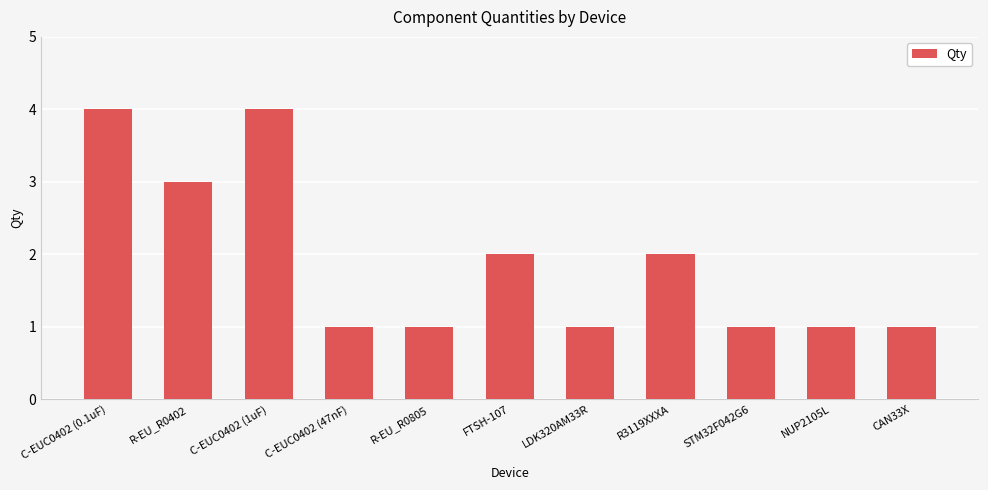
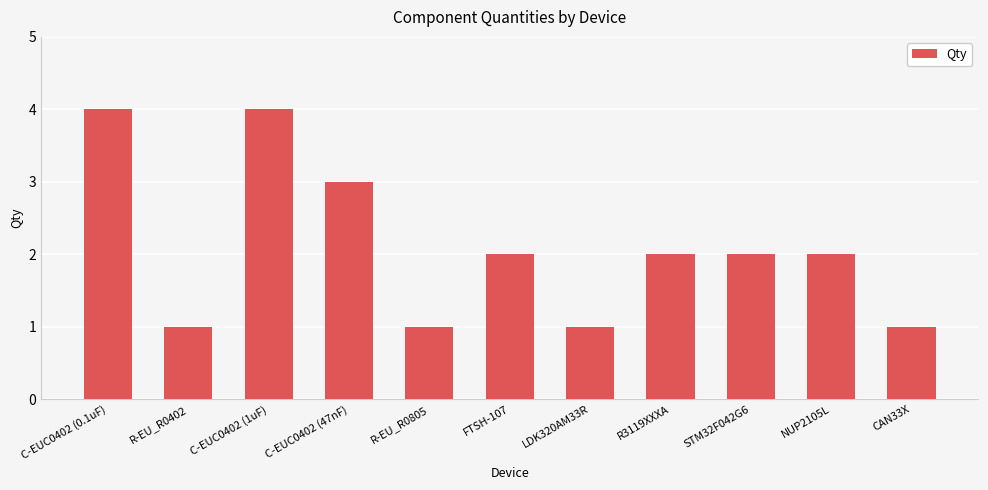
R-EU_R0402: 3 -> 1
C-EUC0402 (47nF): 1 -> 3
STM32F042G6: 1 -> 2
NUP2105L: 1 -> 2
